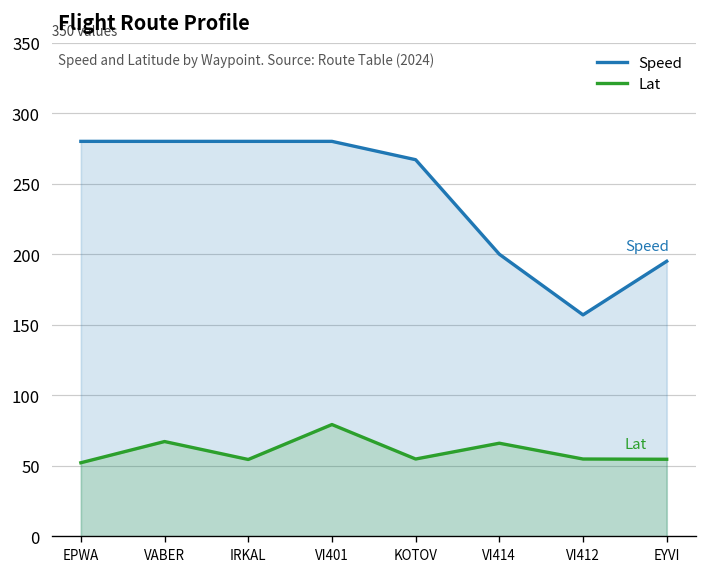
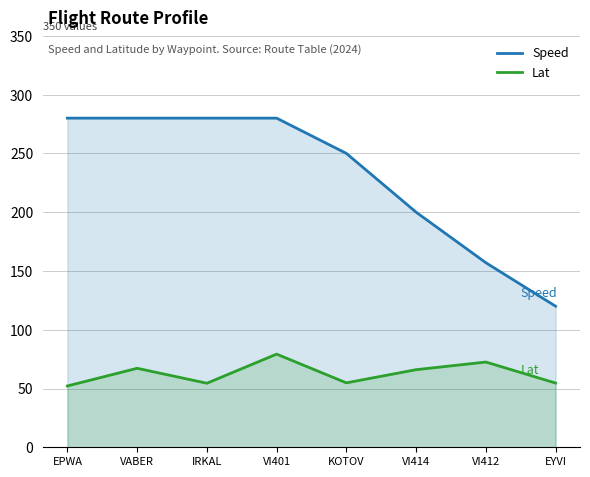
Speed, KOTOV: 267 -> 250
Lat, VI412: 55 -> 73
Speed, EYVI: 195 -> 120
